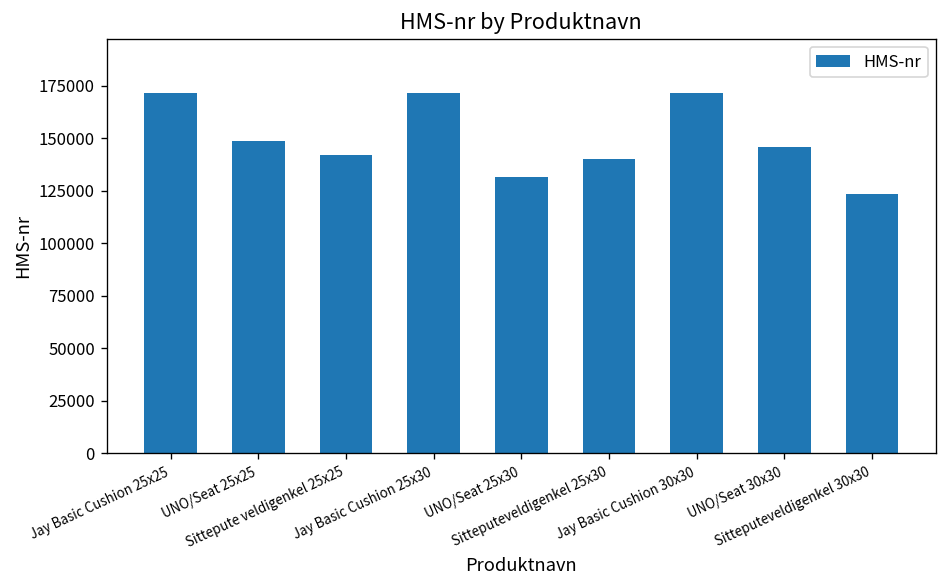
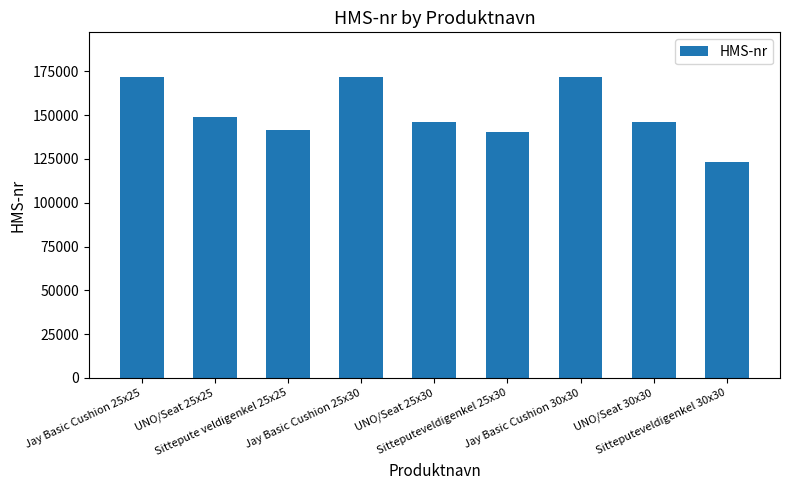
UNO/Seat 25x30: 131000 -> 146000
